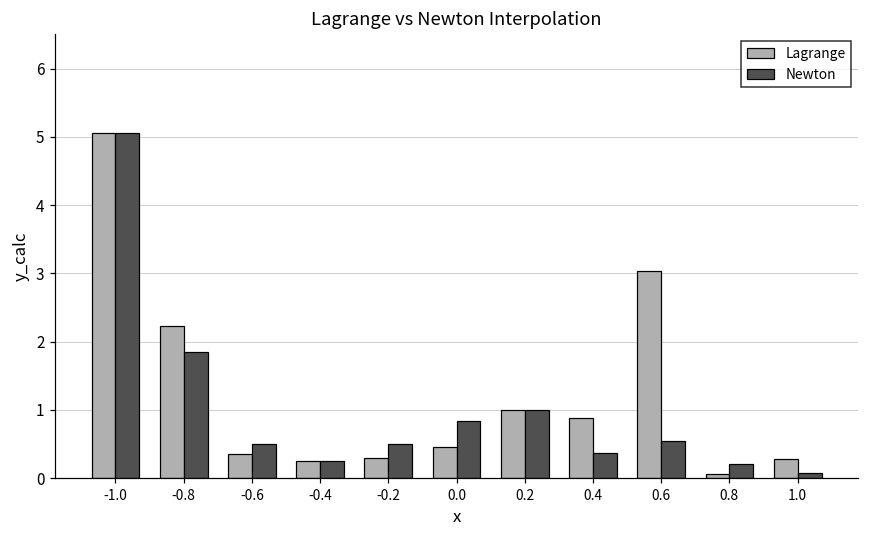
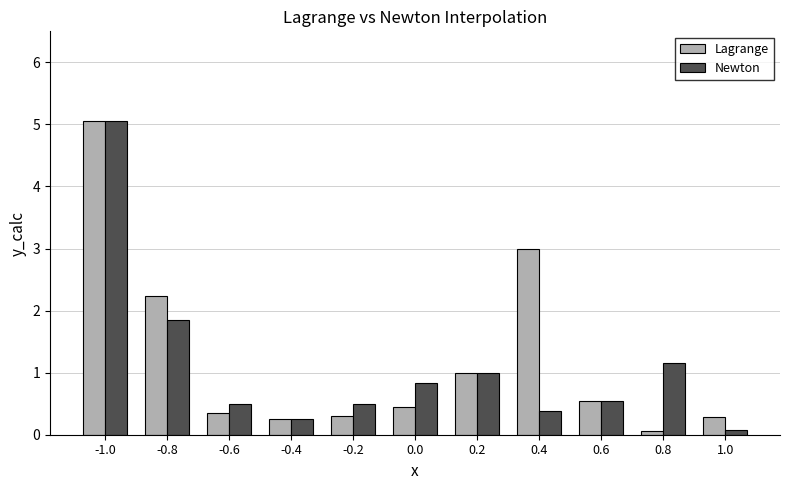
Lagrange, 0.4: 0.9 -> 3.0
Lagrange, 0.6: 3.0 -> 0.5
Newton, 0.8: 0.2 -> 1.2
